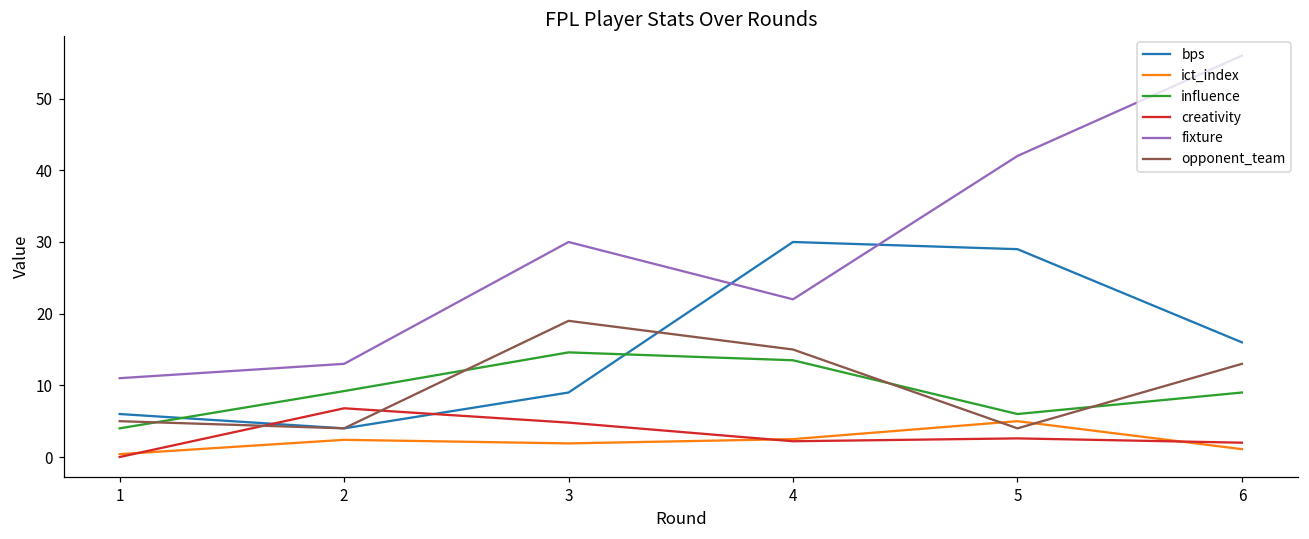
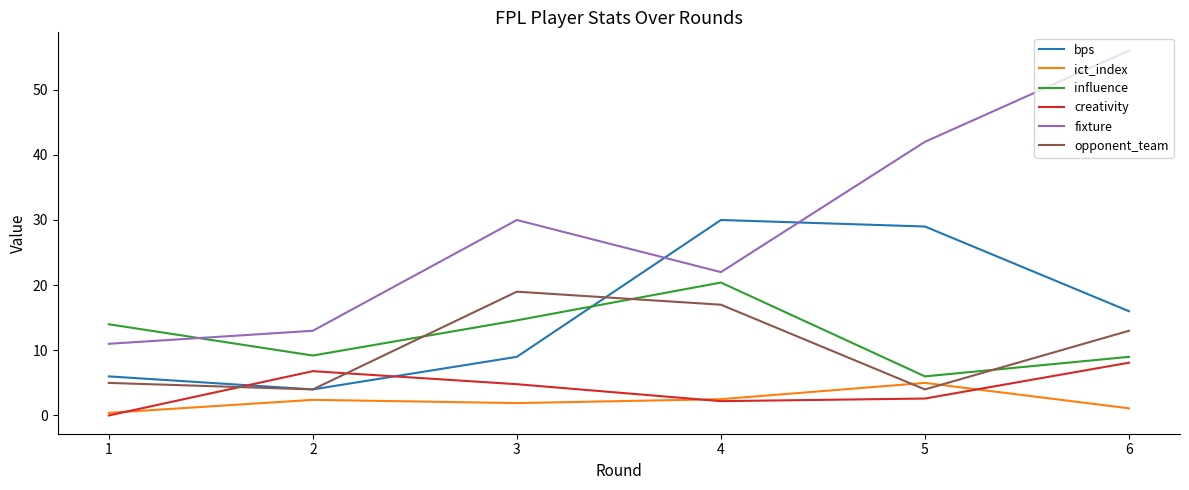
influence, 1: 4 -> 14
influence, 4: 14 -> 20
opponent_team, 4: 15 -> 17
creativity, 6: 2 -> 8
